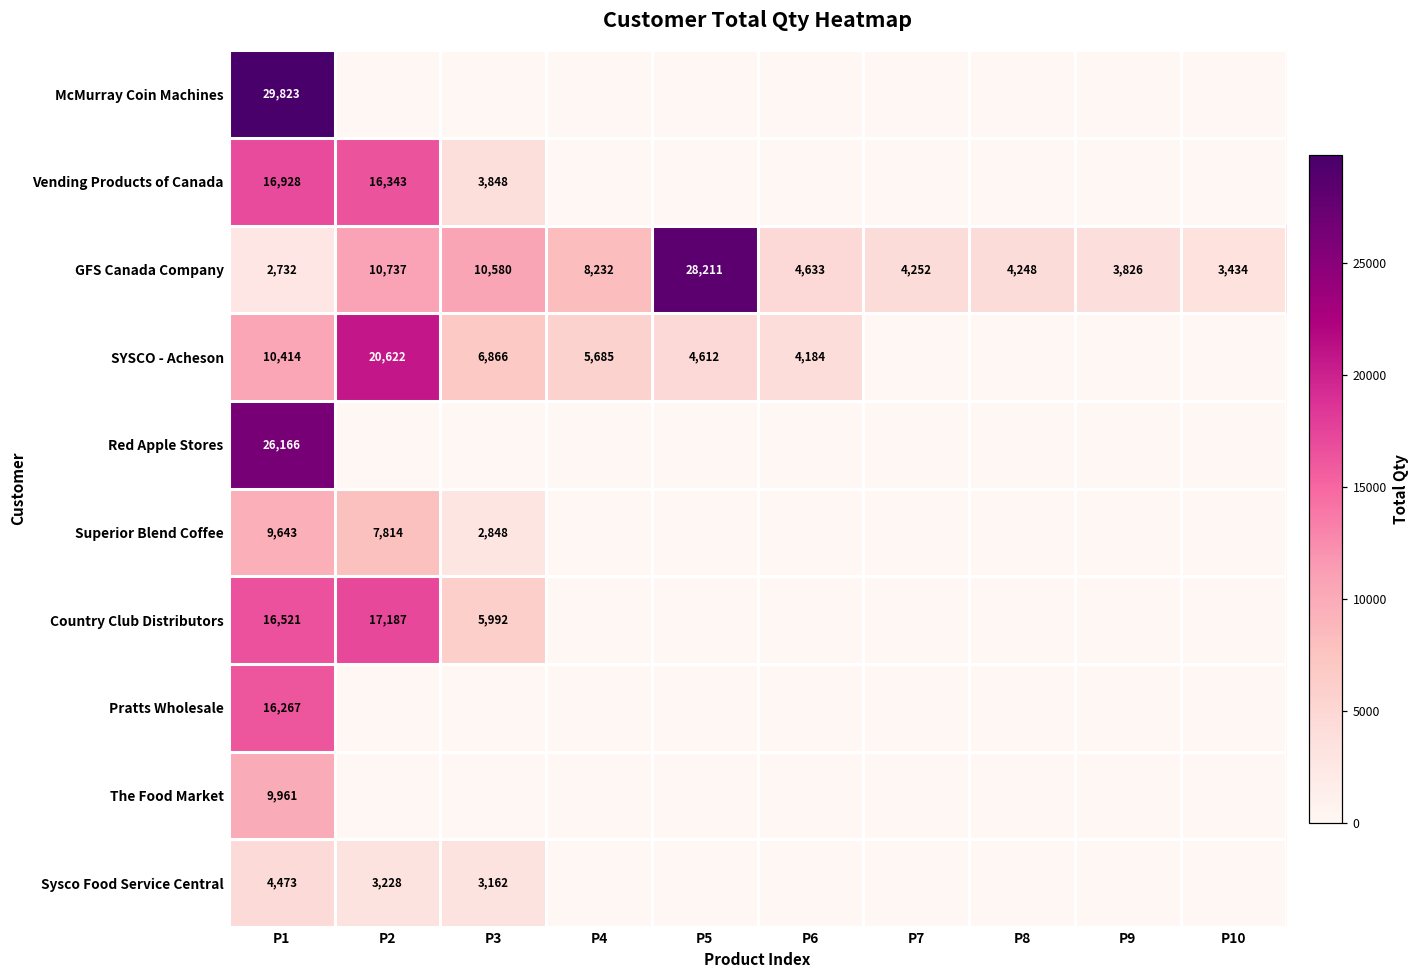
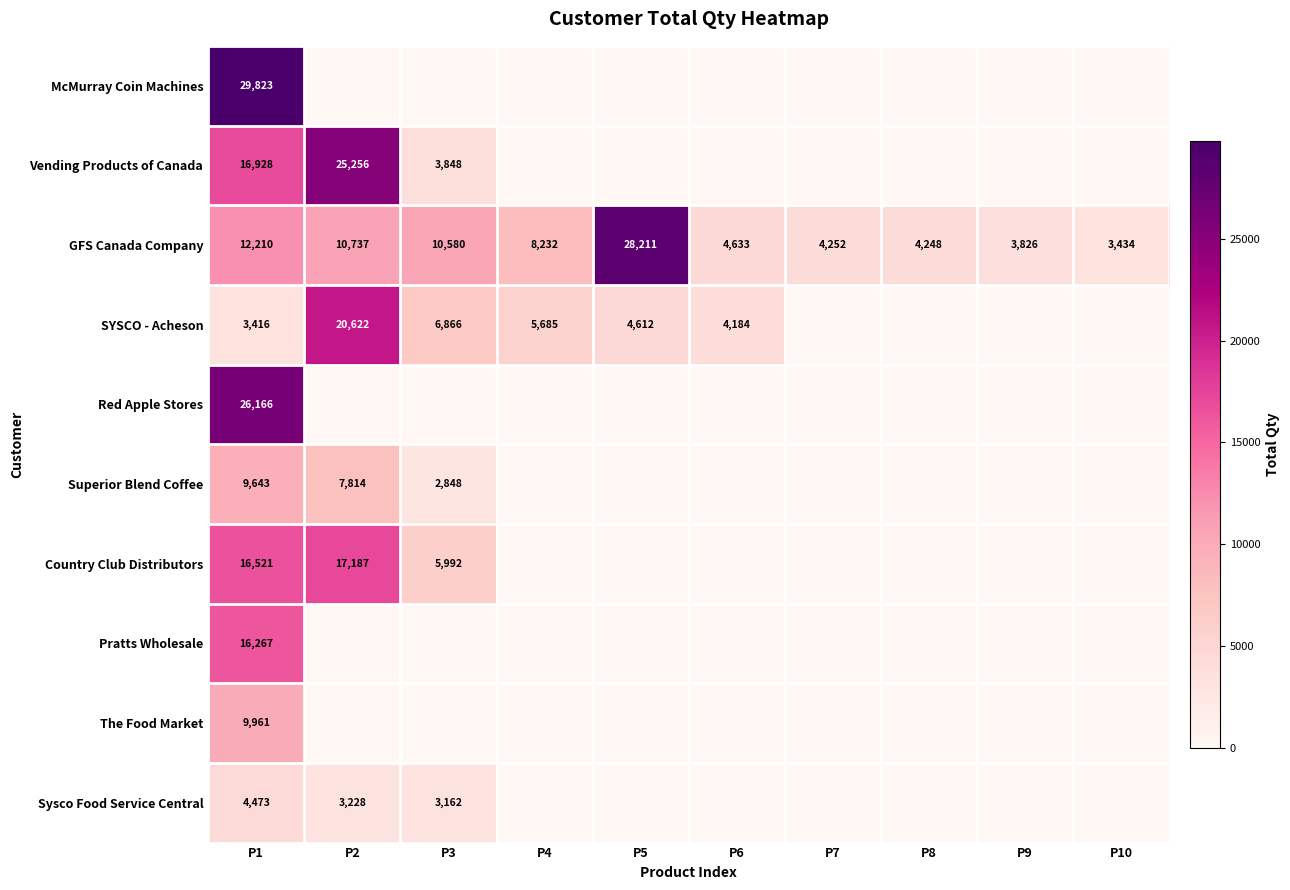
Vending Products of Canada, P2: 16,343 -> 25,256
GFS Canada Company, P1: 2,732 -> 12,210
SYSCO - Acheson, P1: 10,414 -> 3,416
